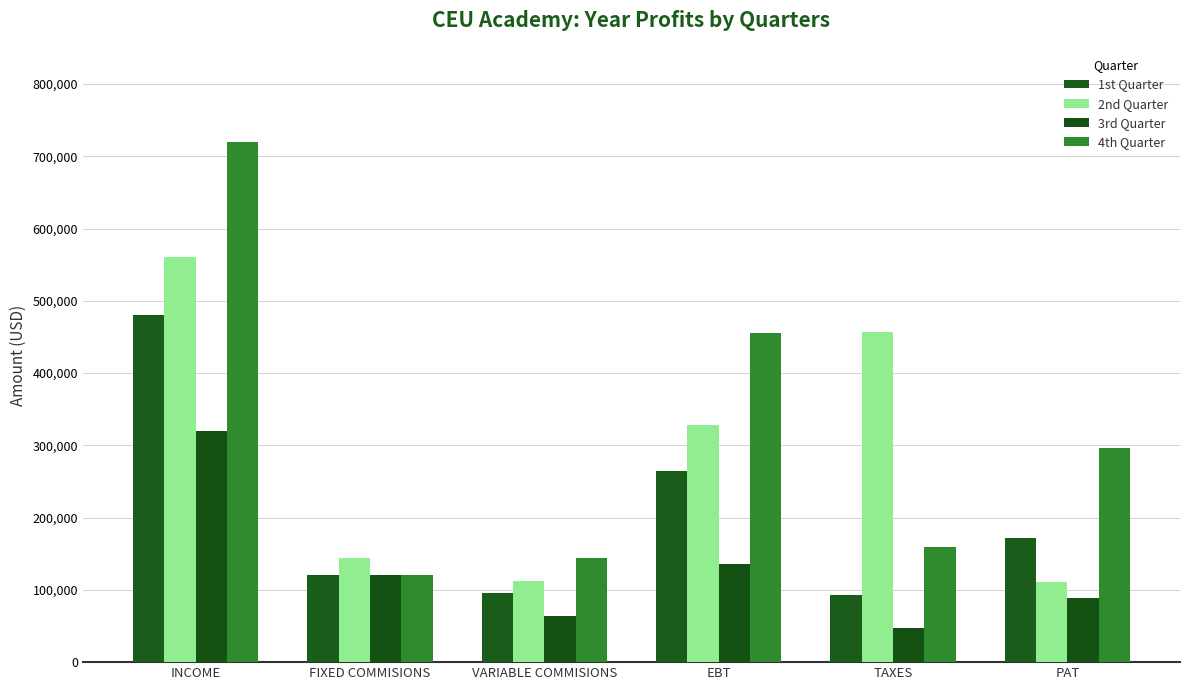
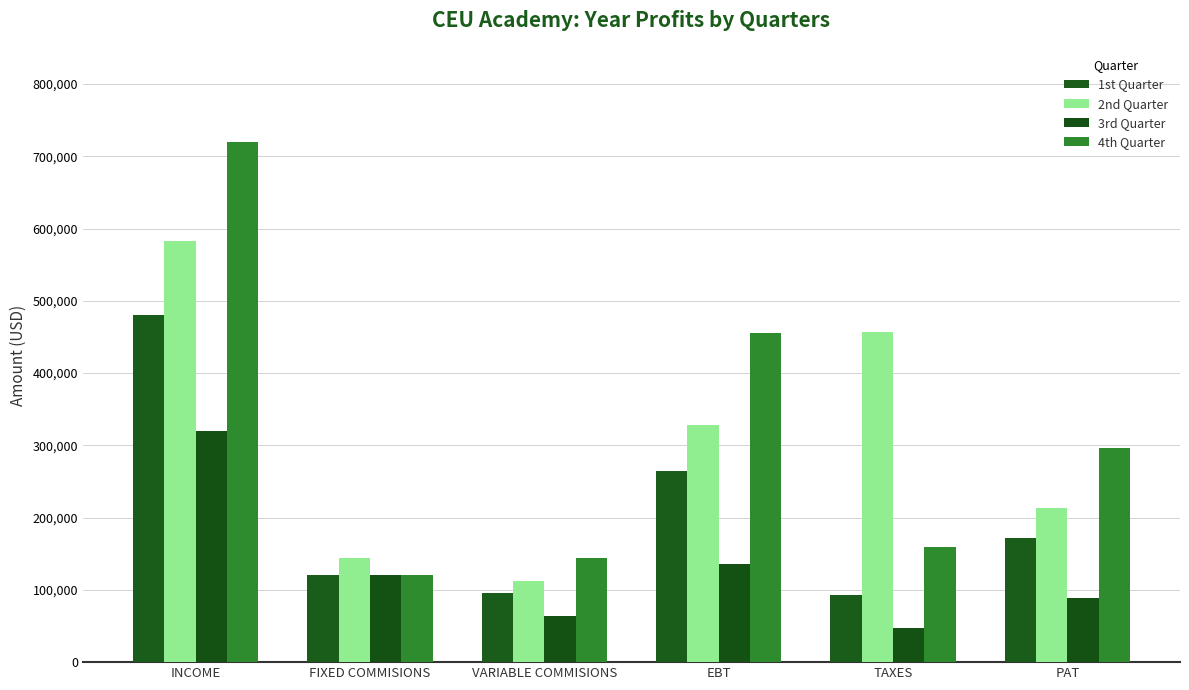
2nd Quarter, INCOME: 560,000 -> 580,000
2nd Quarter, PAT: 110,000 -> 210,000
